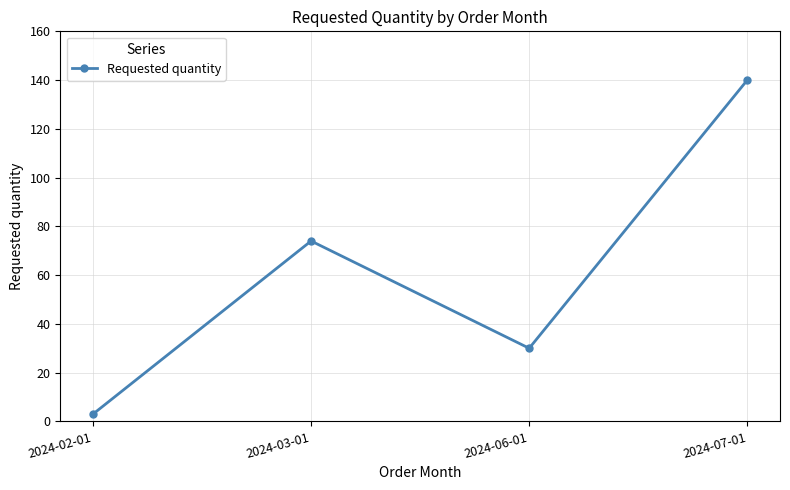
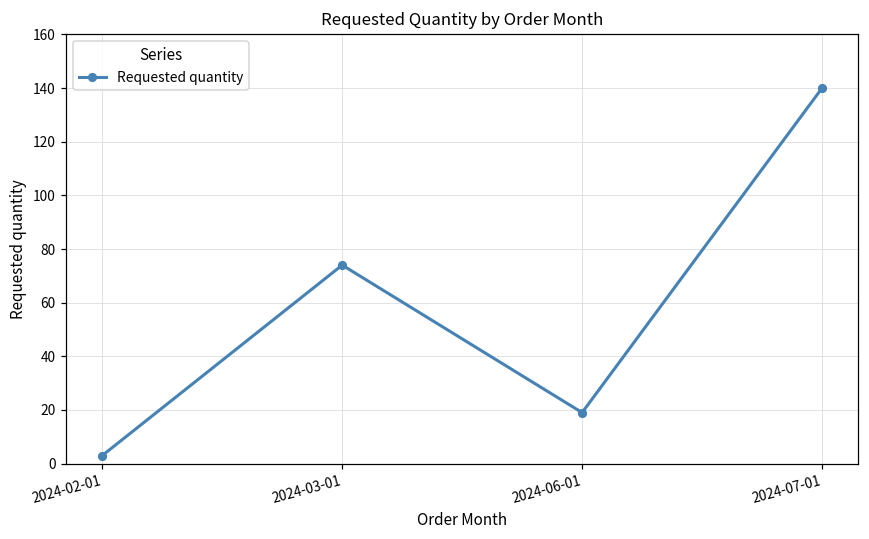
2024-06-01: 30 -> 19
